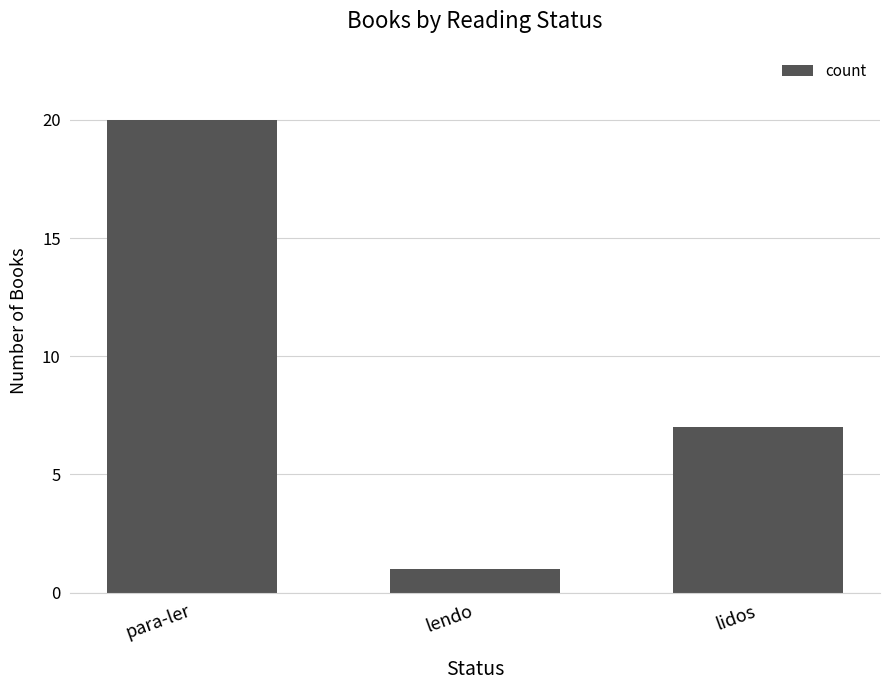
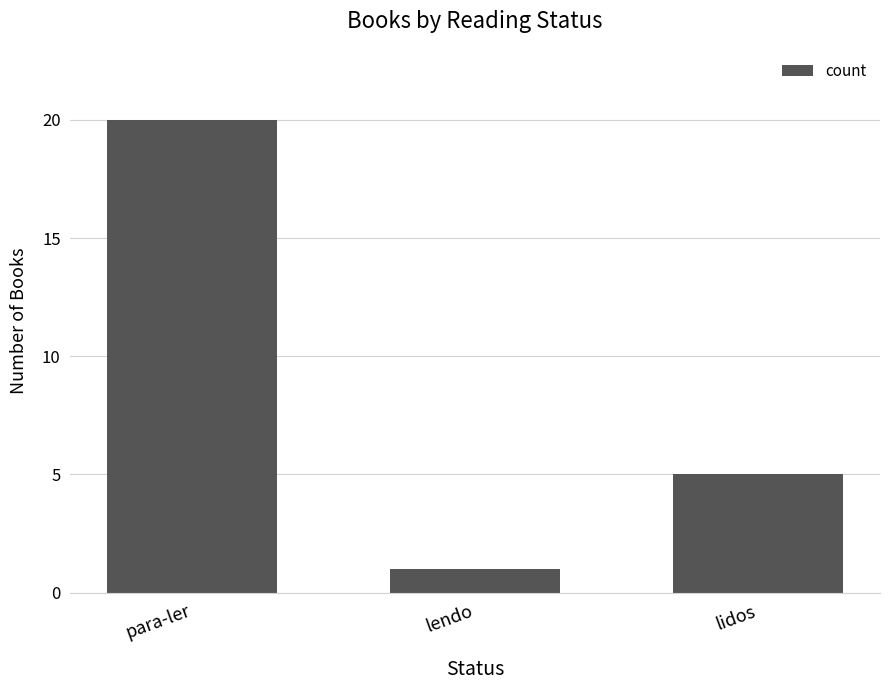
lidos: 7 -> 5
